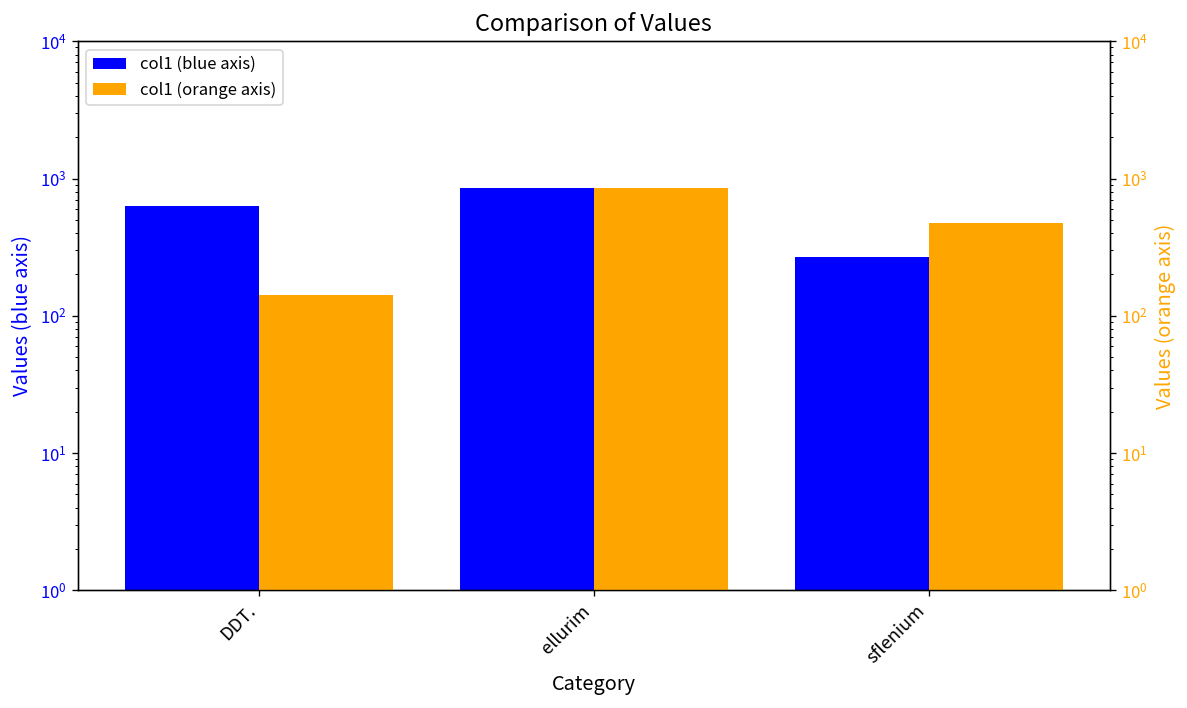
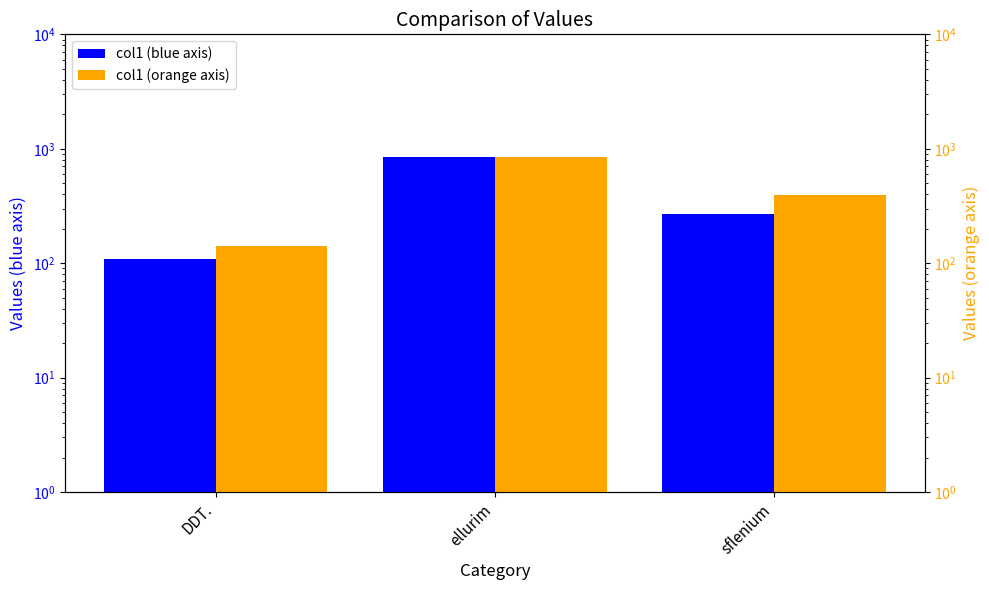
col1 (blue axis), DDT.: 600 -> 110
col1 (orange axis), sflenium: 470 -> 400
